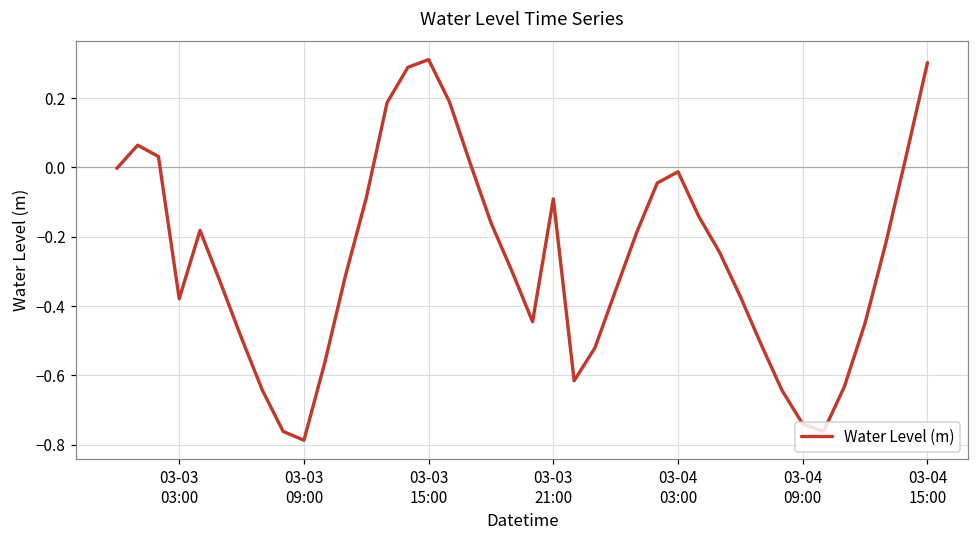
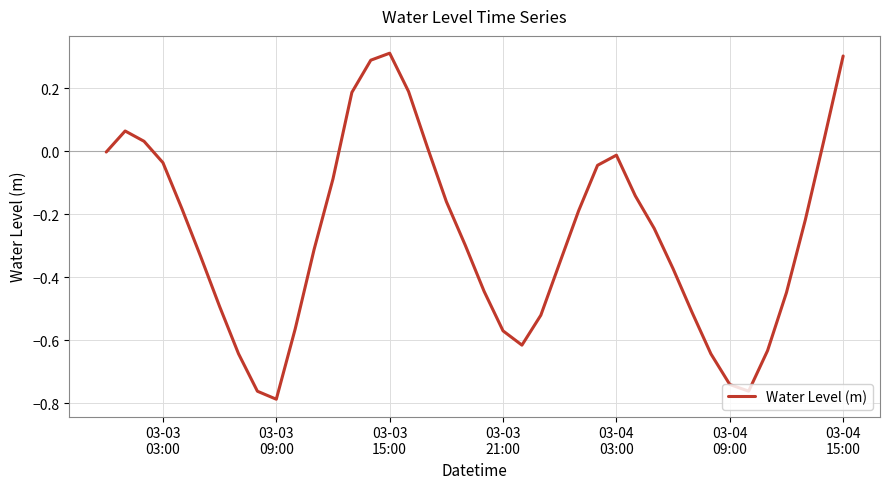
03-03 03:00: -0.38 -> -0.04
03-03 21:00: -0.09 -> -0.57
